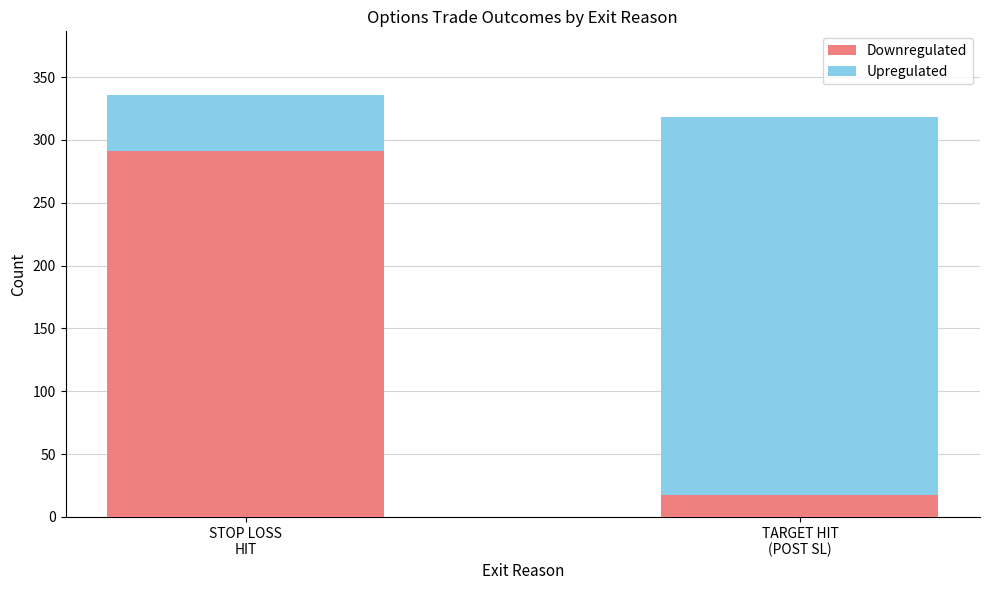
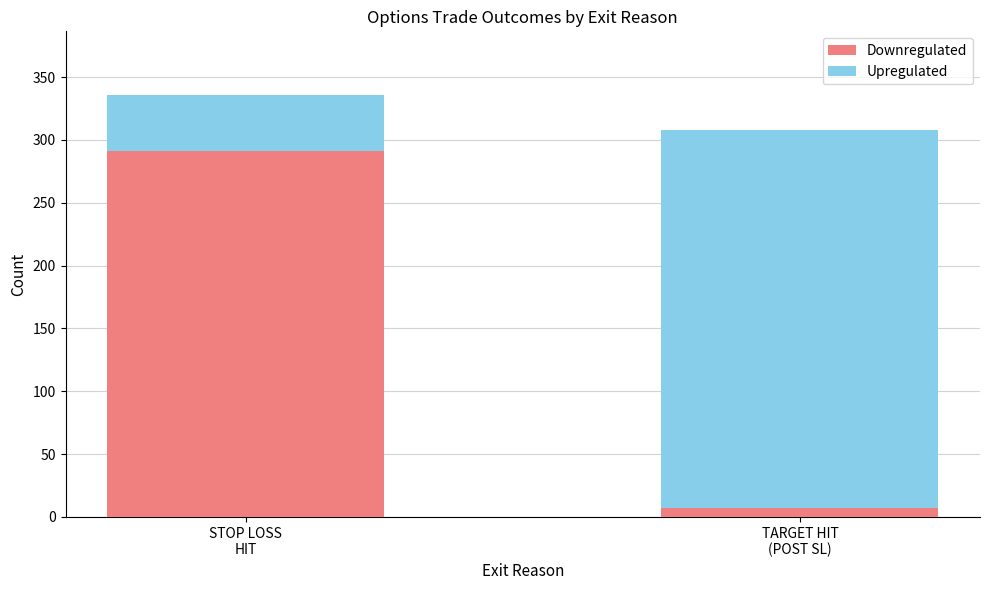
Downregulated, TARGET HIT (POST SL): 17 -> 7
